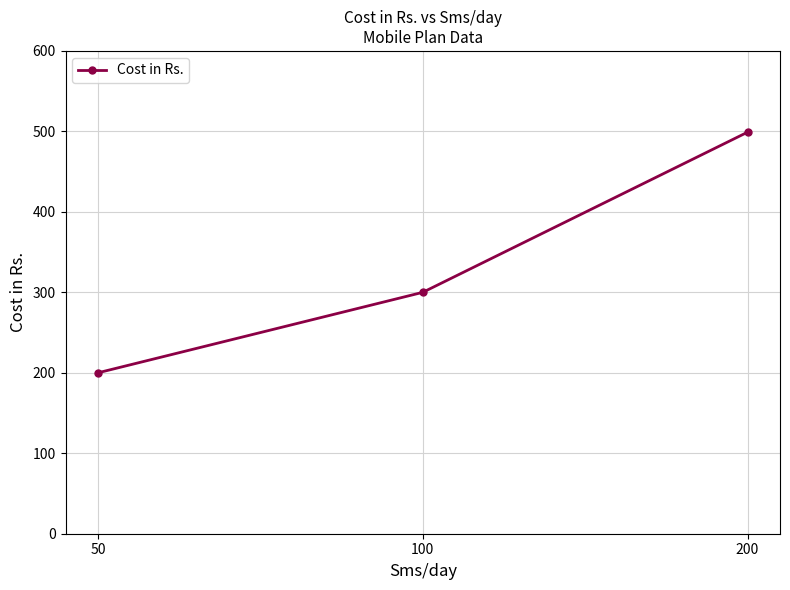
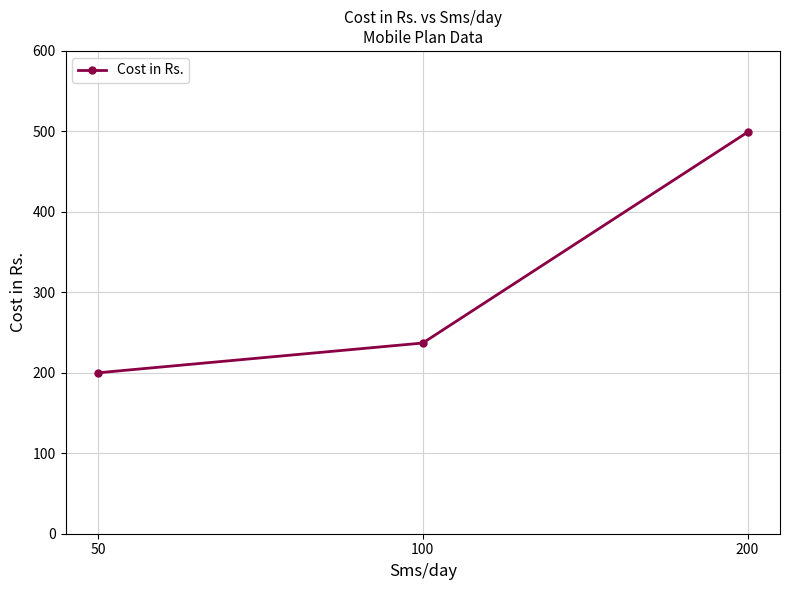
100: 300 -> 240
